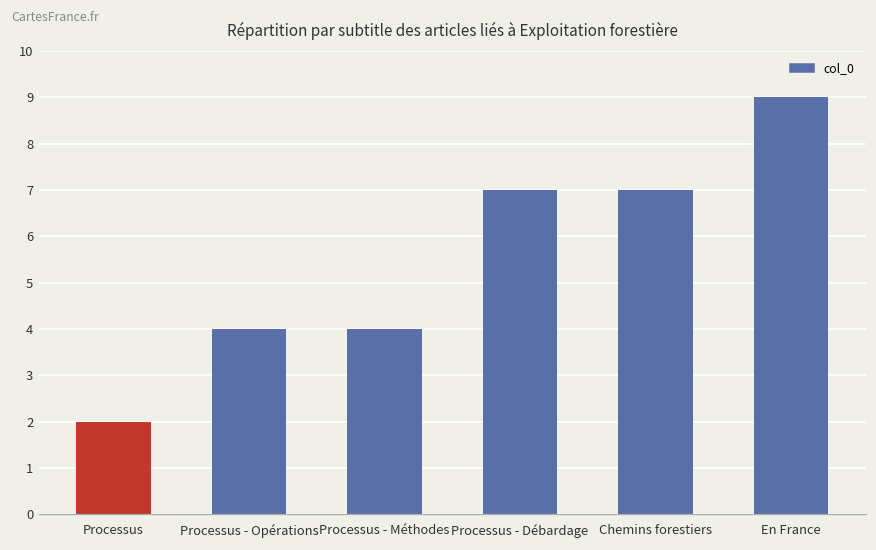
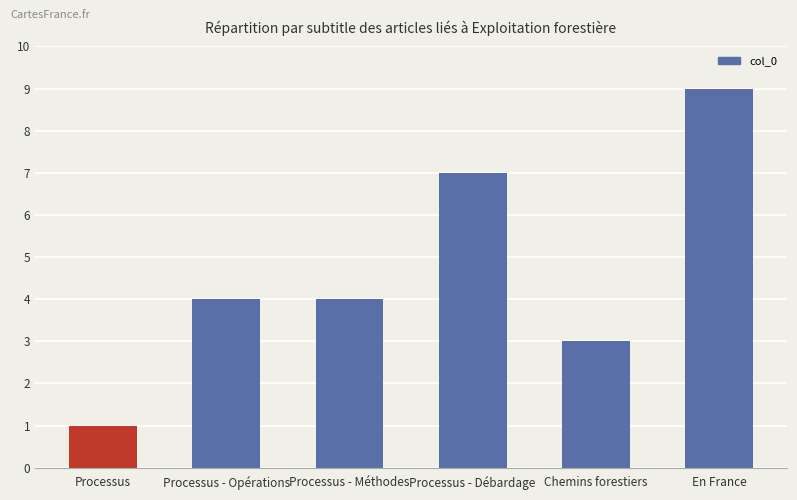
Processus: 2 -> 1
Chemins forestiers: 7 -> 3
